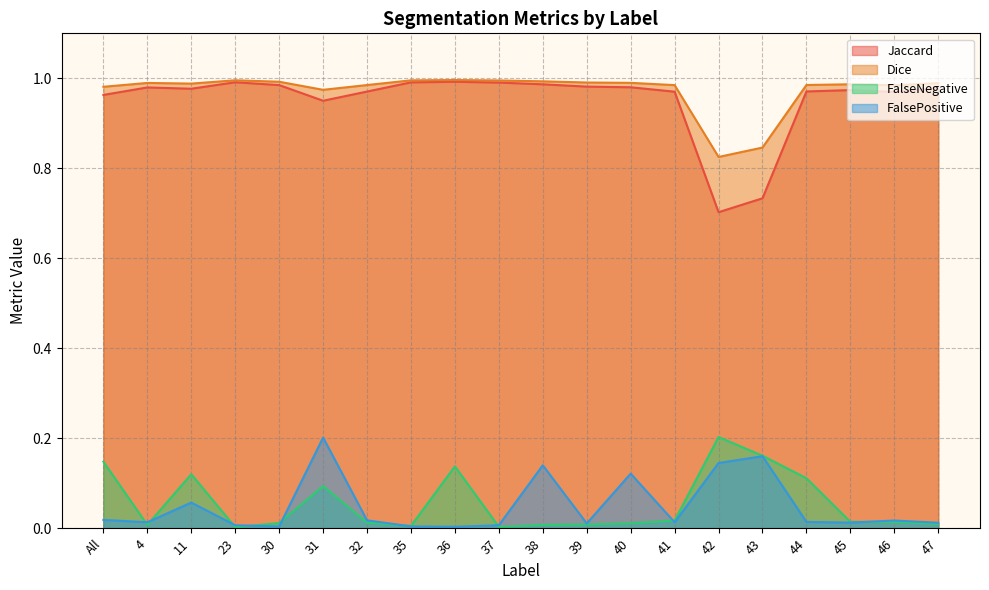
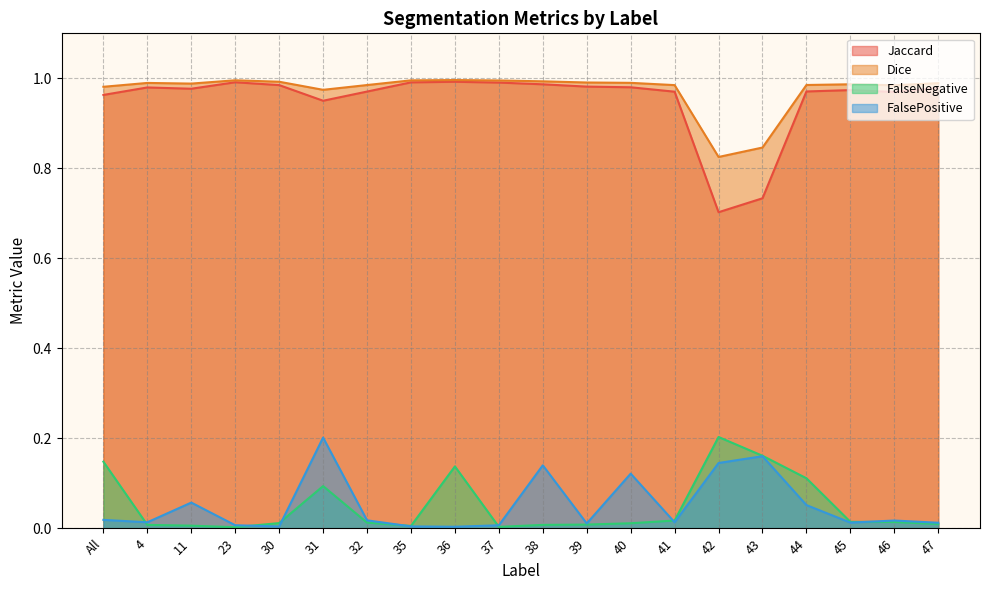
FalseNegative, 11: 0.12 -> 0.01
FalsePositive, 44: 0.01 -> 0.05
